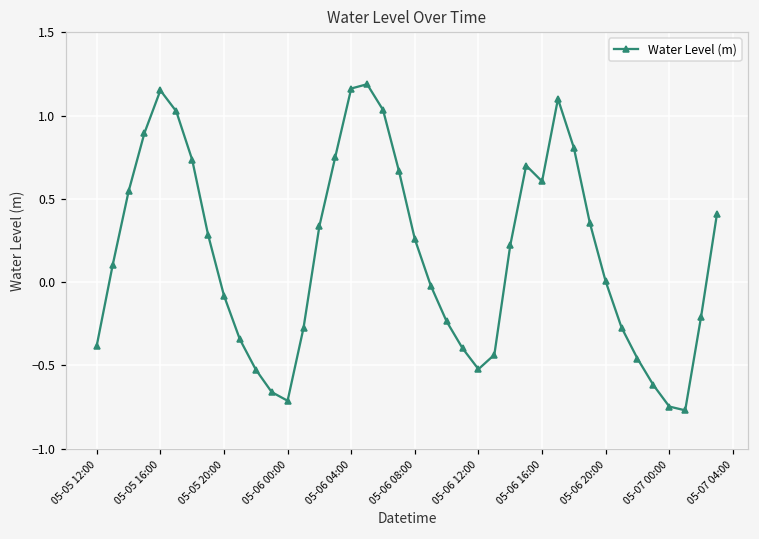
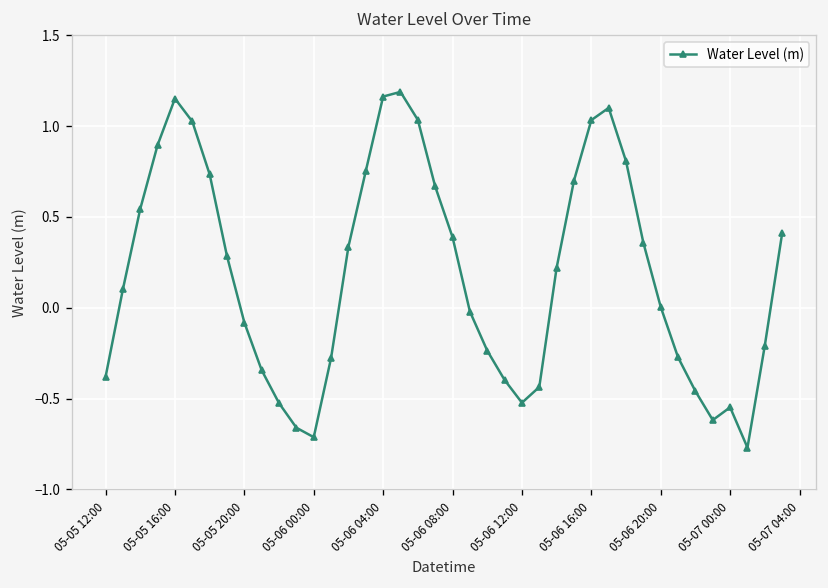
05-06 08:00: 0.26 -> 0.39
05-06 16:00: 0.60 -> 1.03
05-07 00:00: -0.75 -> -0.55
